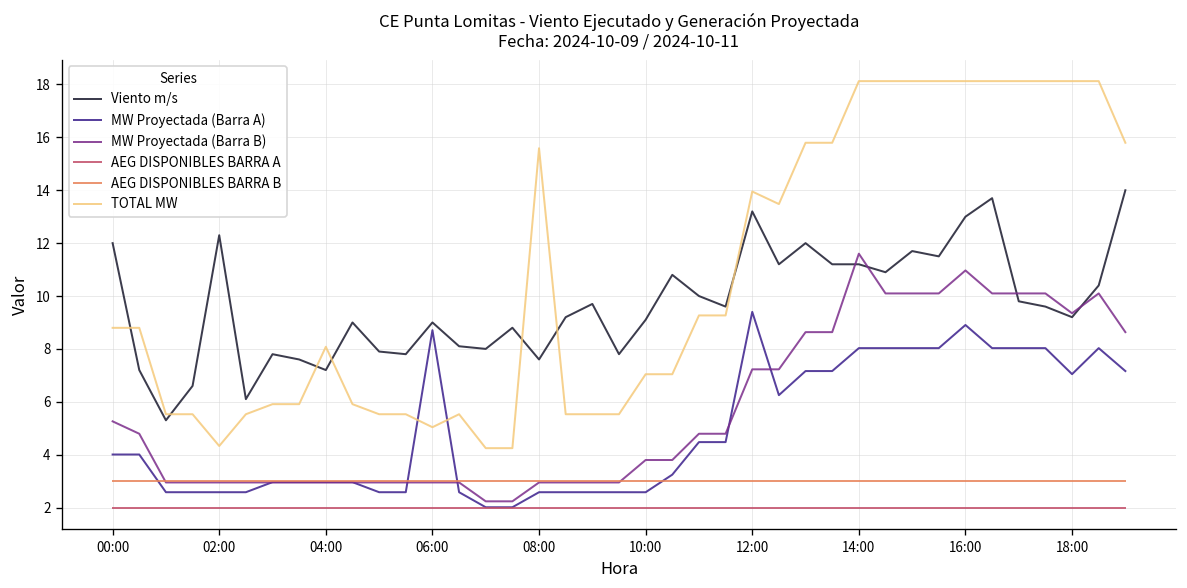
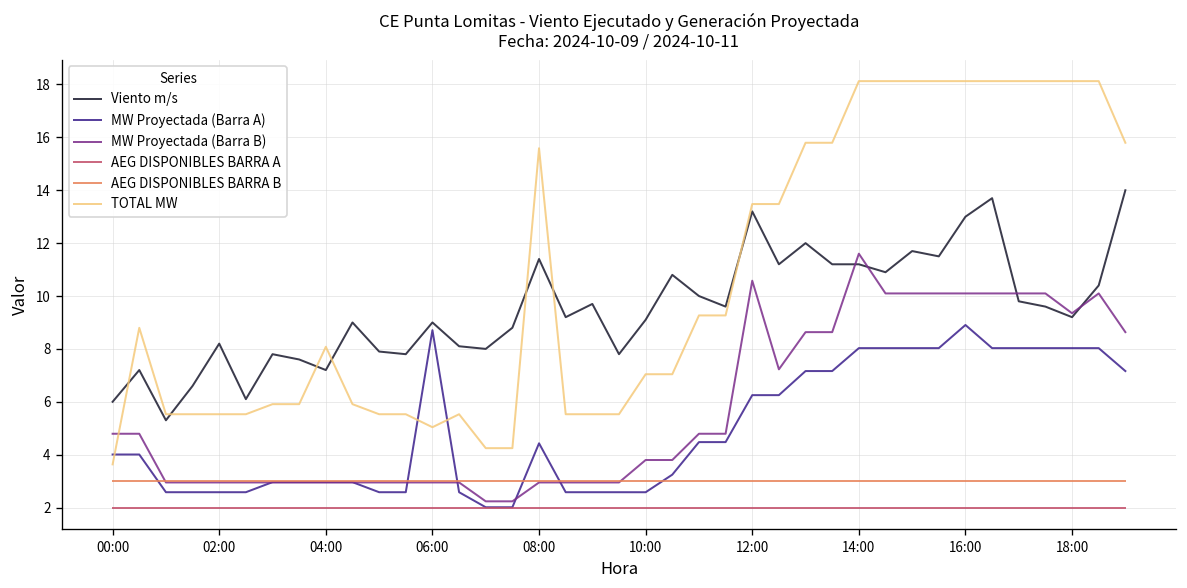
Viento m/s, 00:00: 12 -> 6
MW Proyectada (Barra B), 00:00: 5.3 -> 4.8
TOTAL MW, 00:00: 8.8 -> 3.6
Viento m/s, 02:00: 12.3 -> 8.2
TOTAL MW, 02:00: 4.3 -> 5.5
Viento m/s, 08:00: 7.6 -> 11.4
MW Proyectada (Barra A), 08:00: 2.6 -> 4.4
MW Proyectada (Barra A), 12:00: 9.4 -> 6.3
MW Proyectada (Barra B), 12:00: 7.2 -> 10.6
TOTAL MW, 12:00: 14.0 -> 13.5
MW Proyectada (Barra B), 16:00: 11.0 -> 10.1
MW Proyectada (Barra A), 18:00: 7.0 -> 8.0
